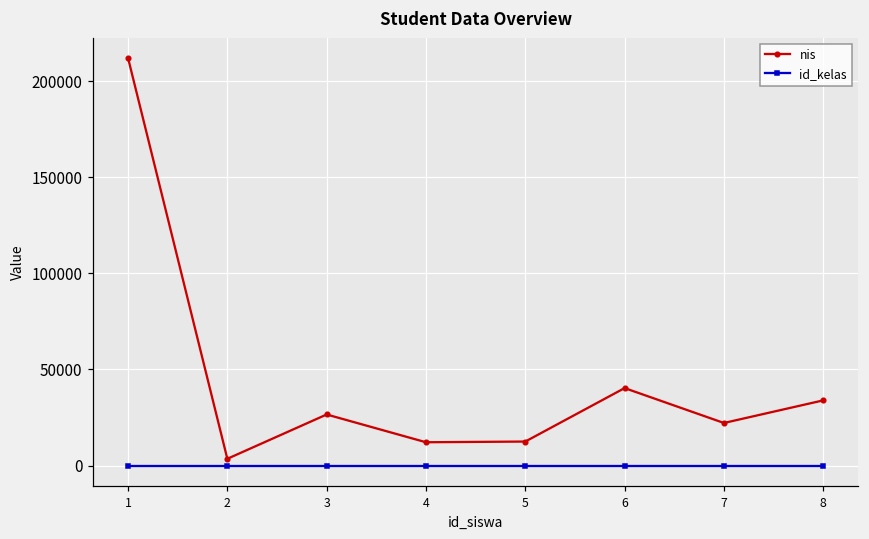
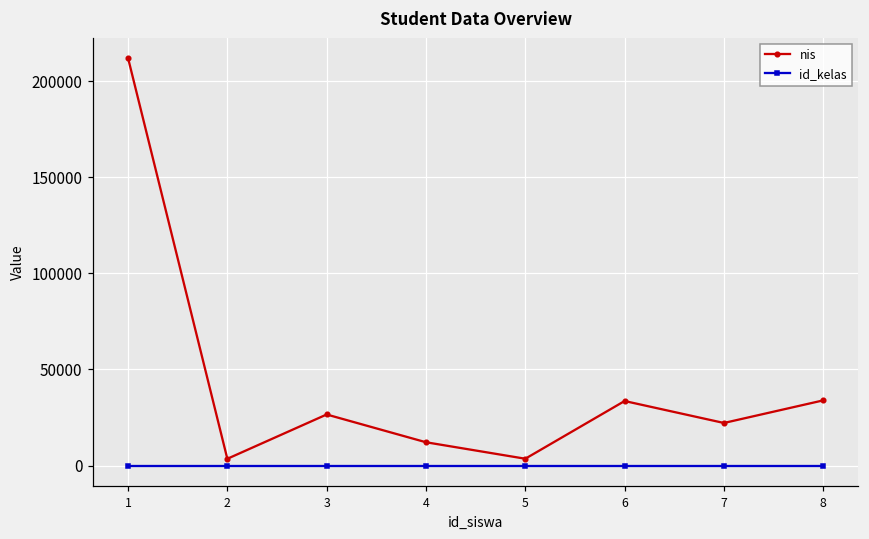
nis, 5: 12000 -> 4000
nis, 6: 40000 -> 34000
